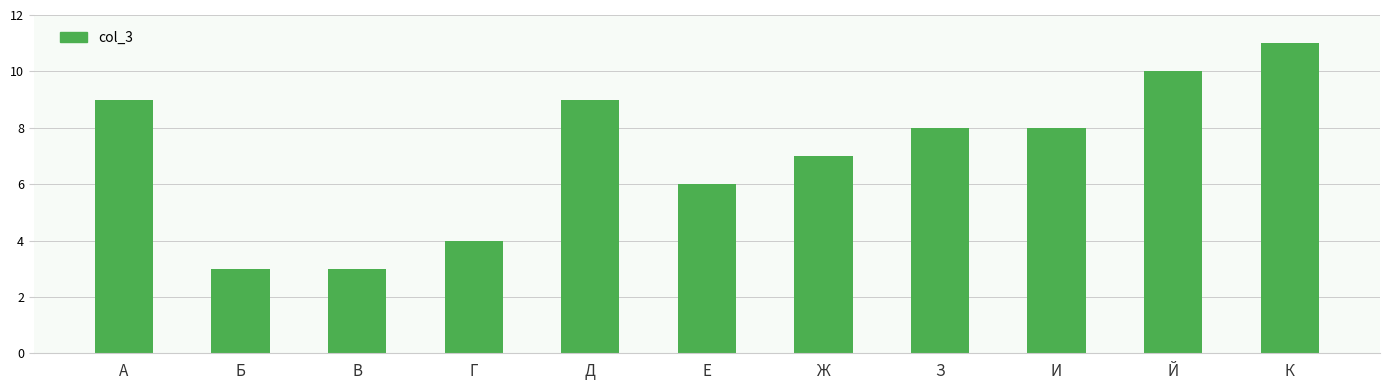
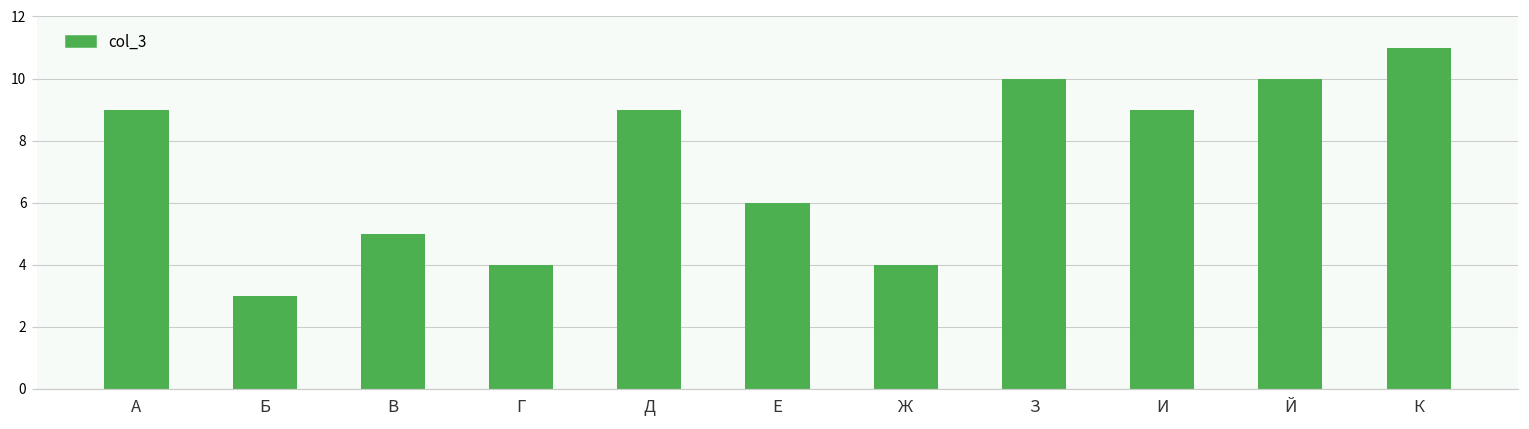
В: 3 -> 5
Ж: 7 -> 4
З: 8 -> 10
И: 8 -> 9
